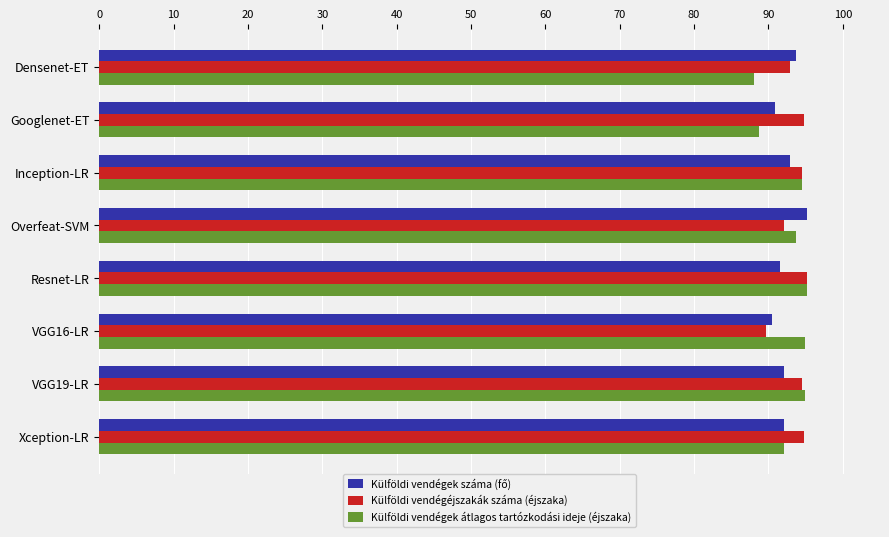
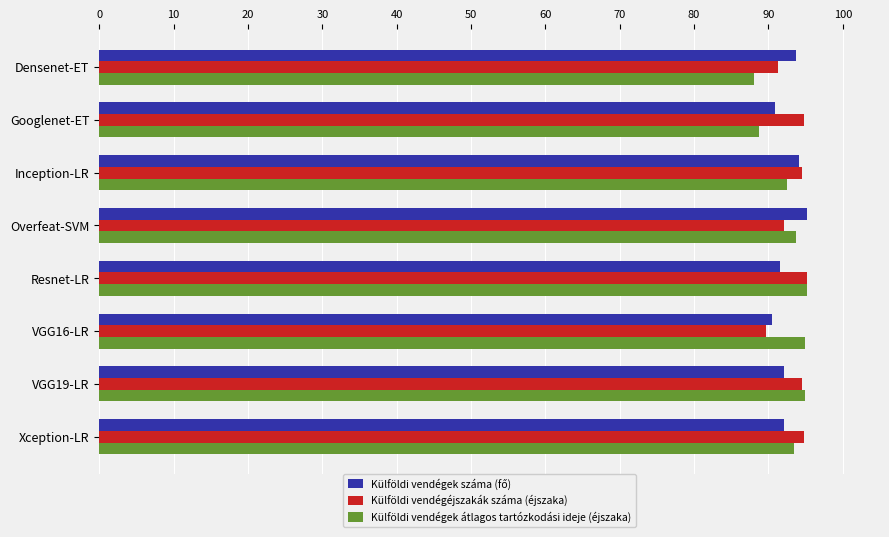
Külföldi vendégéjszakák száma (éjszaka), Densenet-ET: 93 -> 91
Külföldi vendégek száma (fő), Inception-LR: 93 -> 94
Külföldi vendégek átlagos tartózkodási ideje (éjszaka), Inception-LR: 94 -> 92
Külföldi vendégek átlagos tartózkodási ideje (éjszaka), Xception-LR: 92 -> 93
